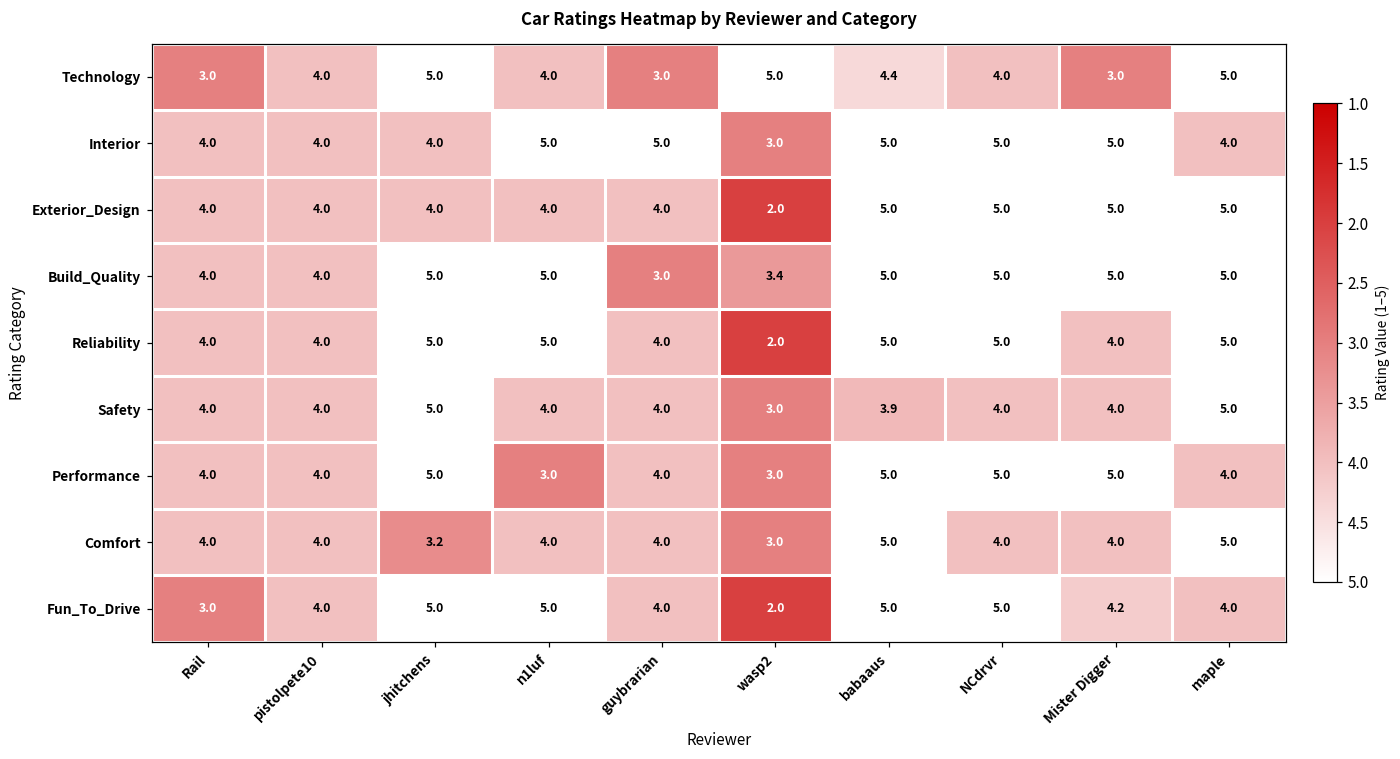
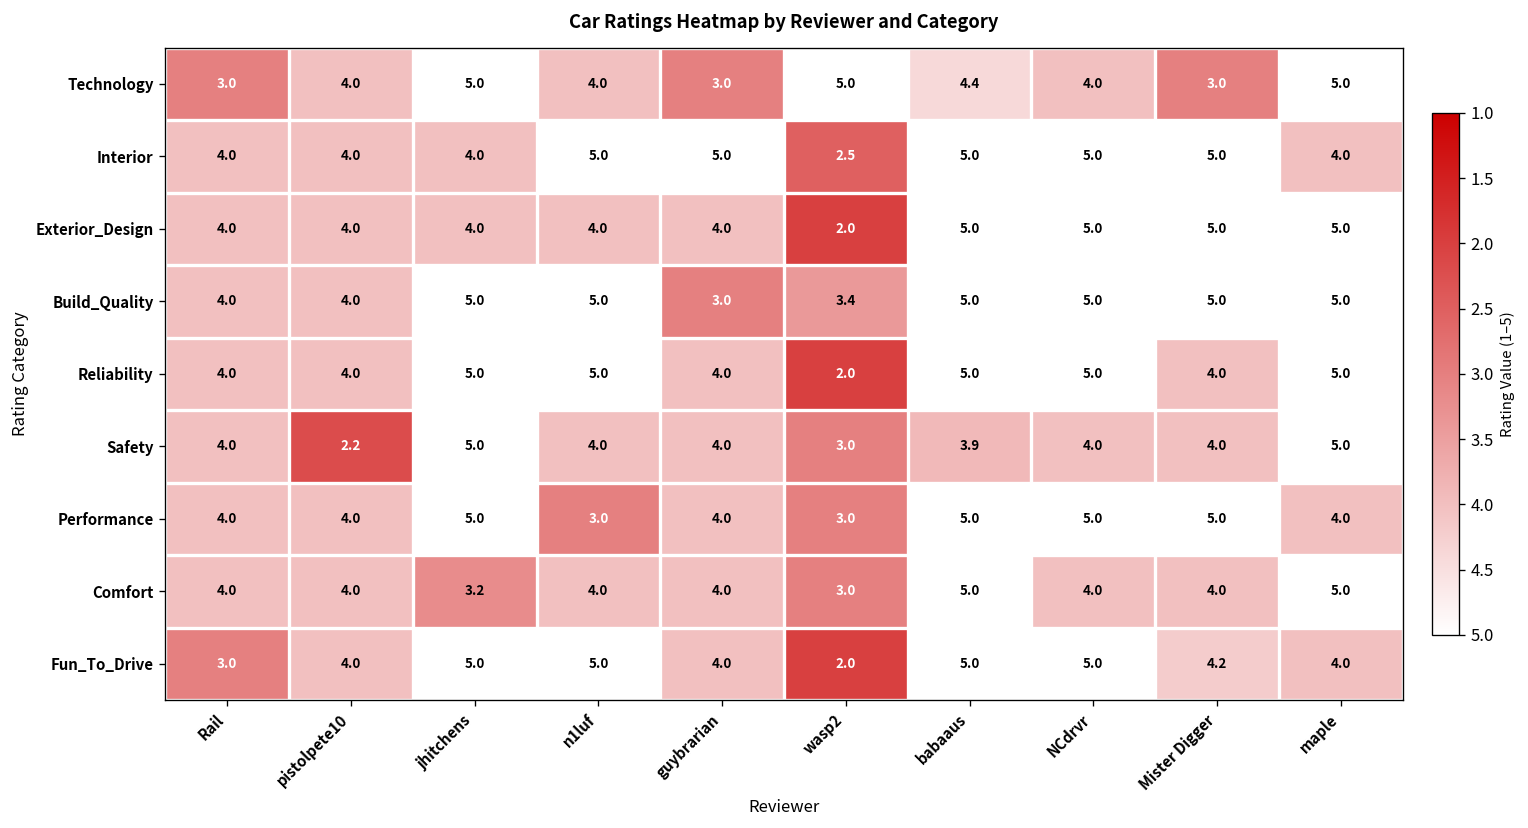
Interior, wasp2: 3.0 -> 2.5
Safety, pistolpete10: 4.0 -> 2.2
